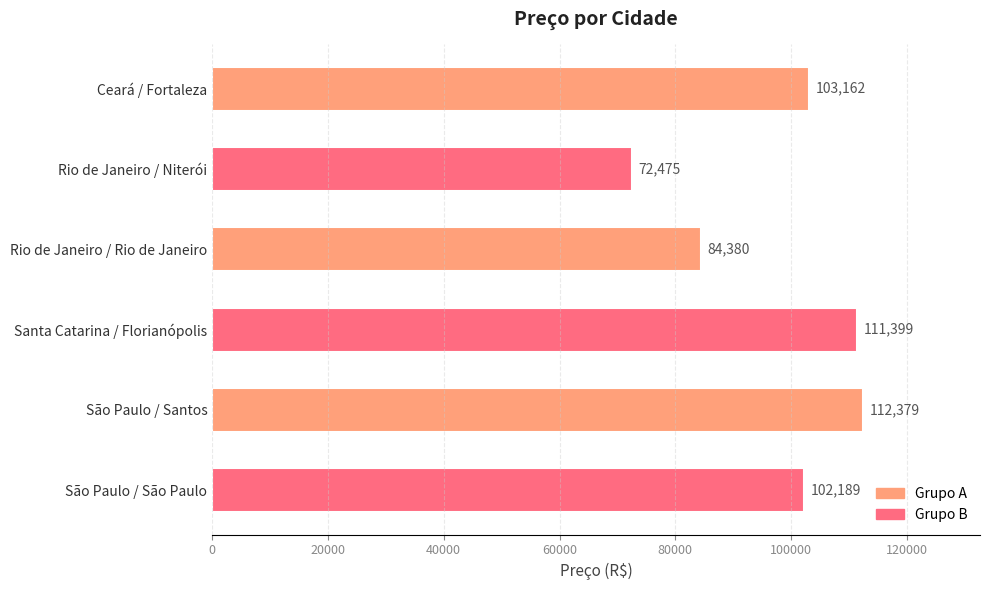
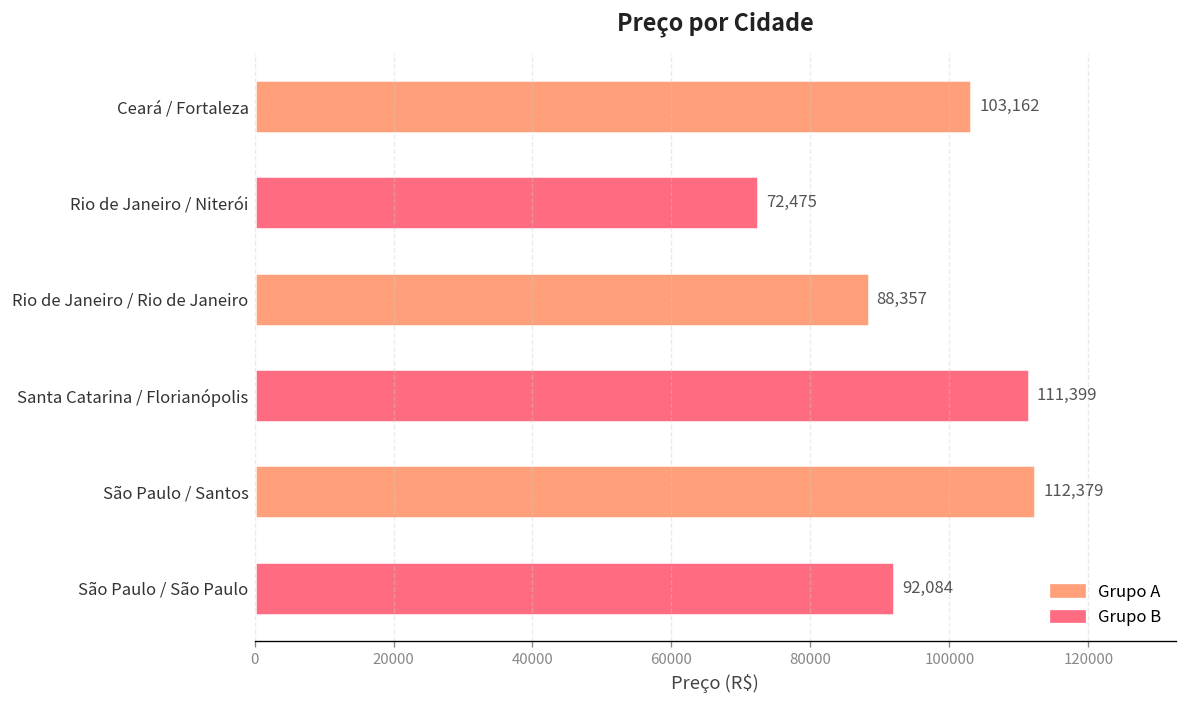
Rio de Janeiro / Rio de Janeiro: 84,380 -> 88,357
São Paulo / São Paulo: 102,189 -> 92,084
